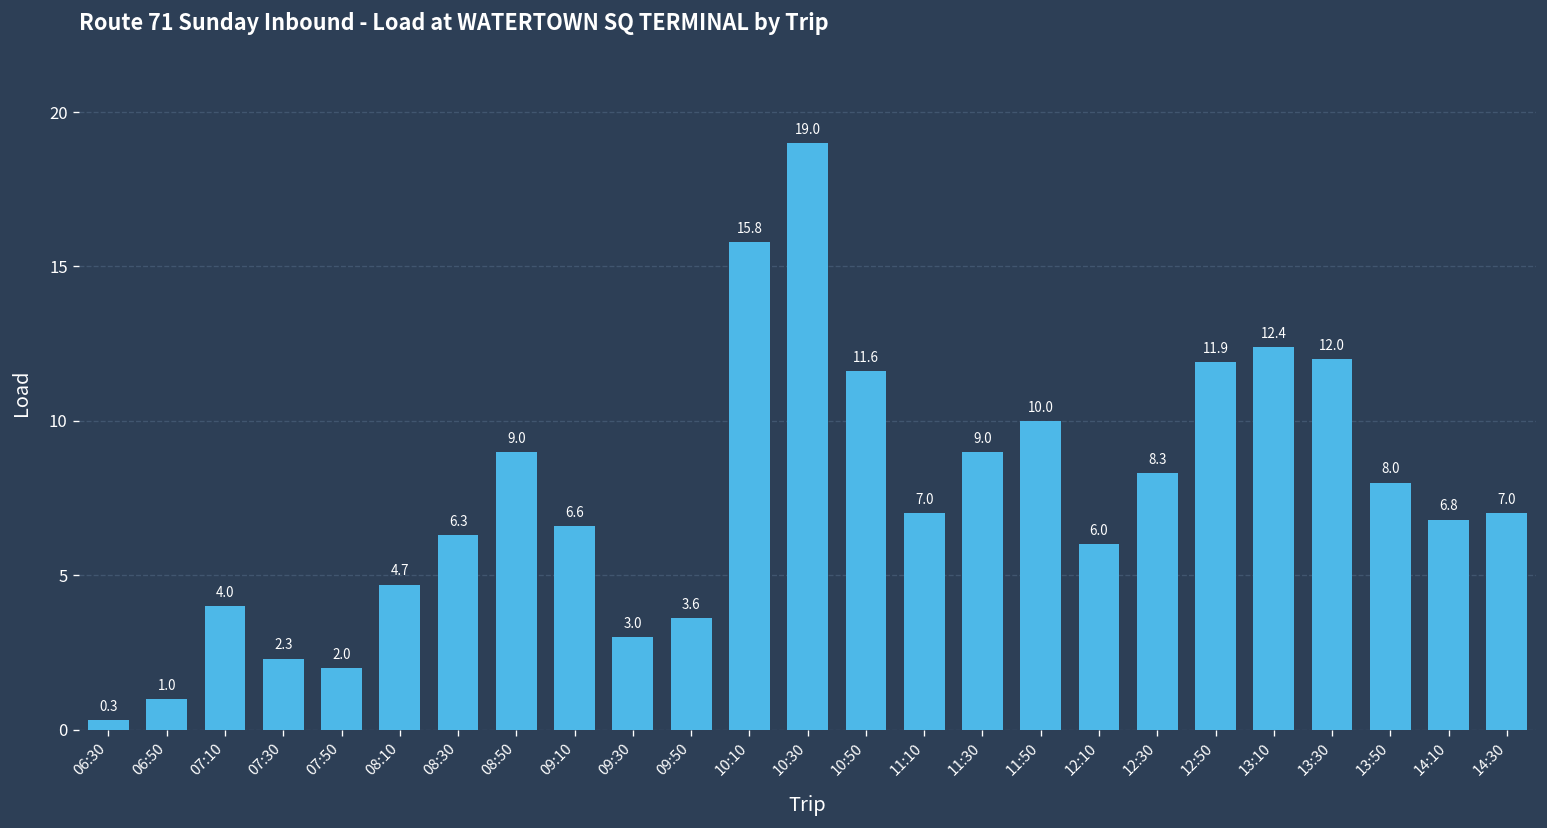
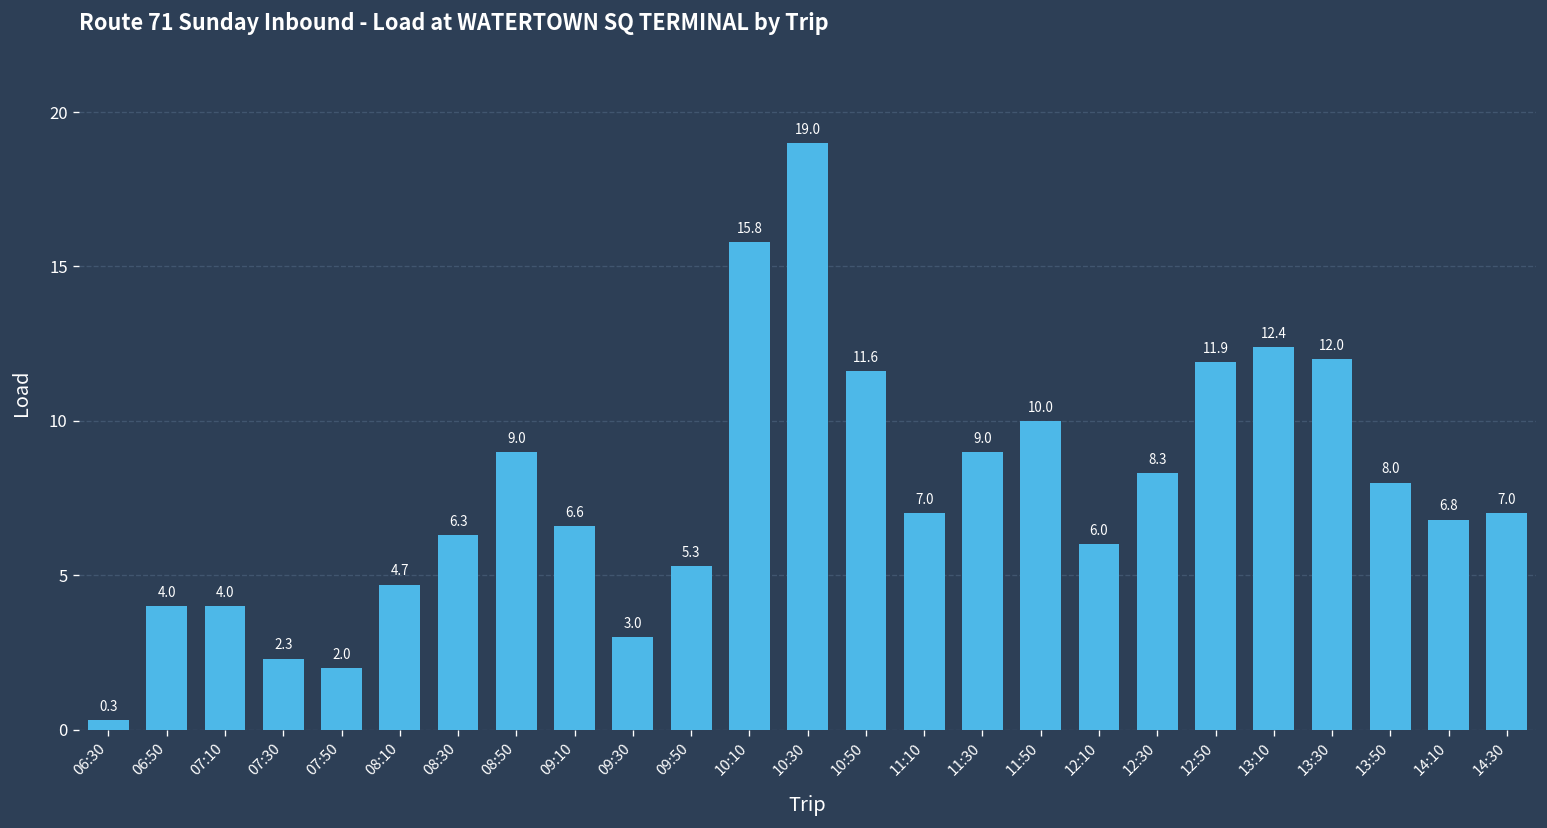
06:50: 1.0 -> 4.0
09:50: 3.6 -> 5.3
